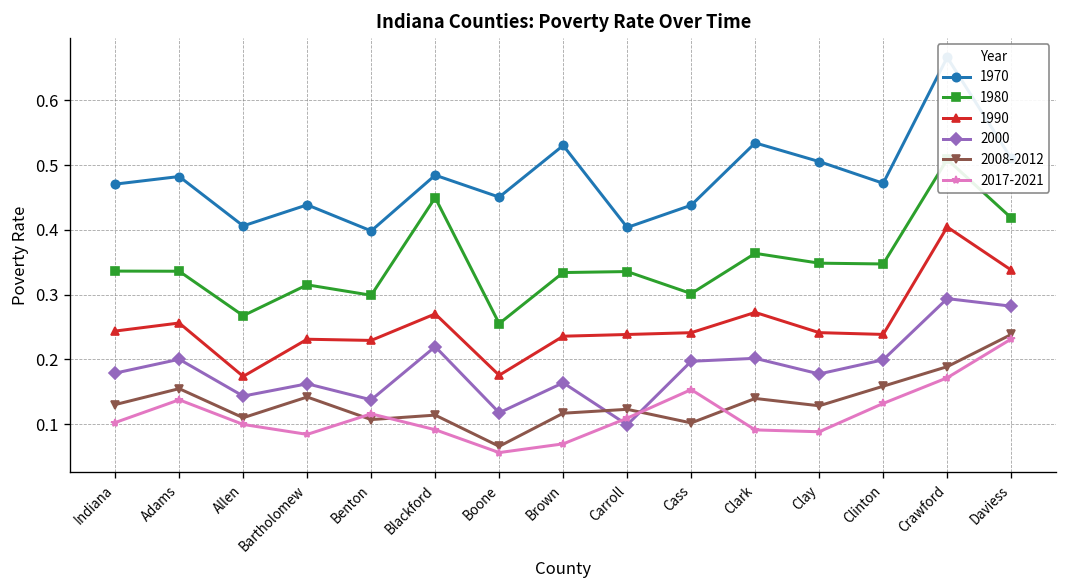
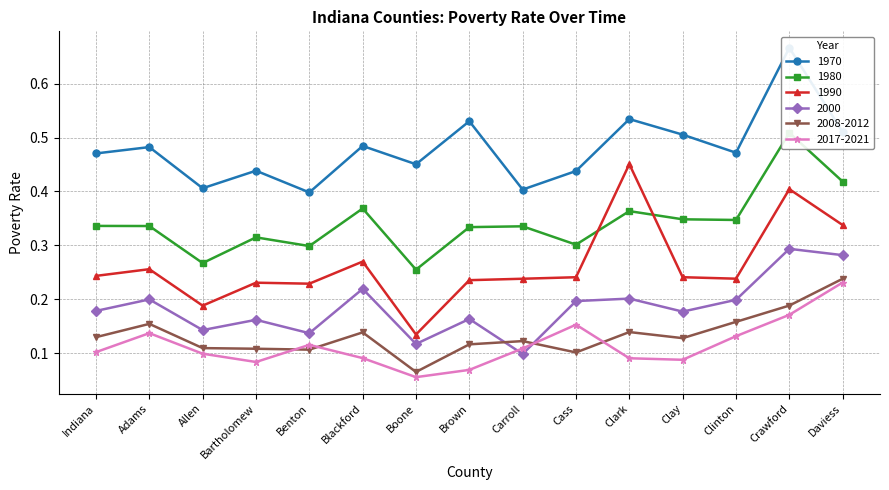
1990, Allen: 0.17 -> 0.19
2008-2012, Bartholomew: 0.14 -> 0.11
1980, Blackford: 0.45 -> 0.37
2008-2012, Blackford: 0.11 -> 0.14
1990, Boone: 0.18 -> 0.13
1990, Clark: 0.27 -> 0.45
